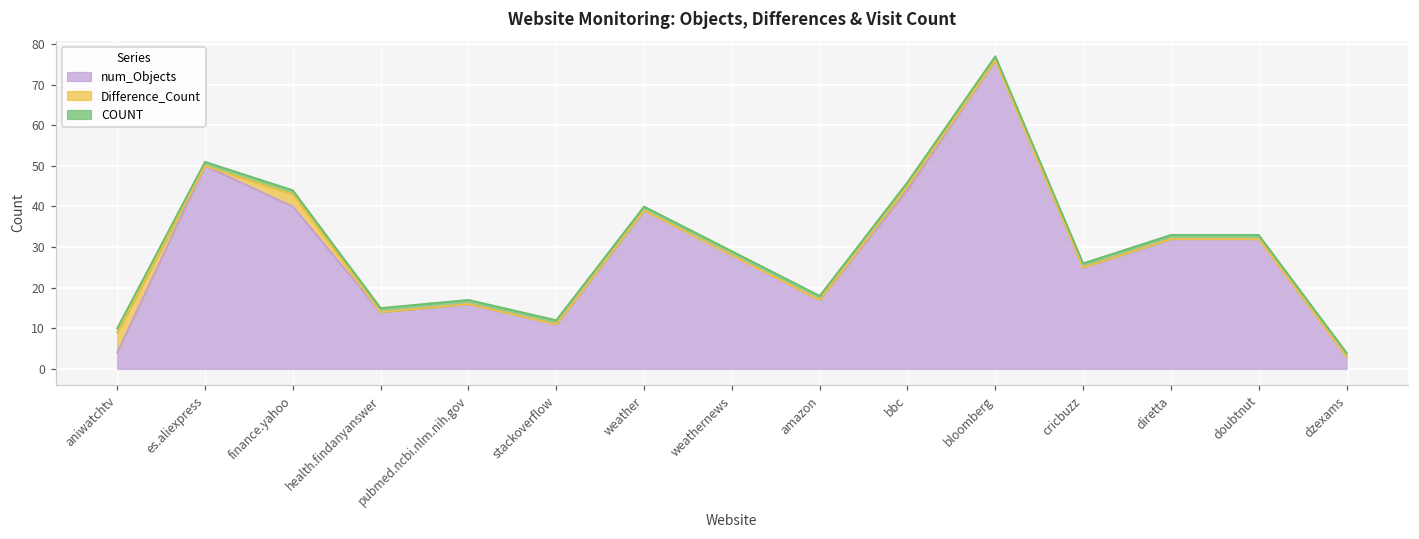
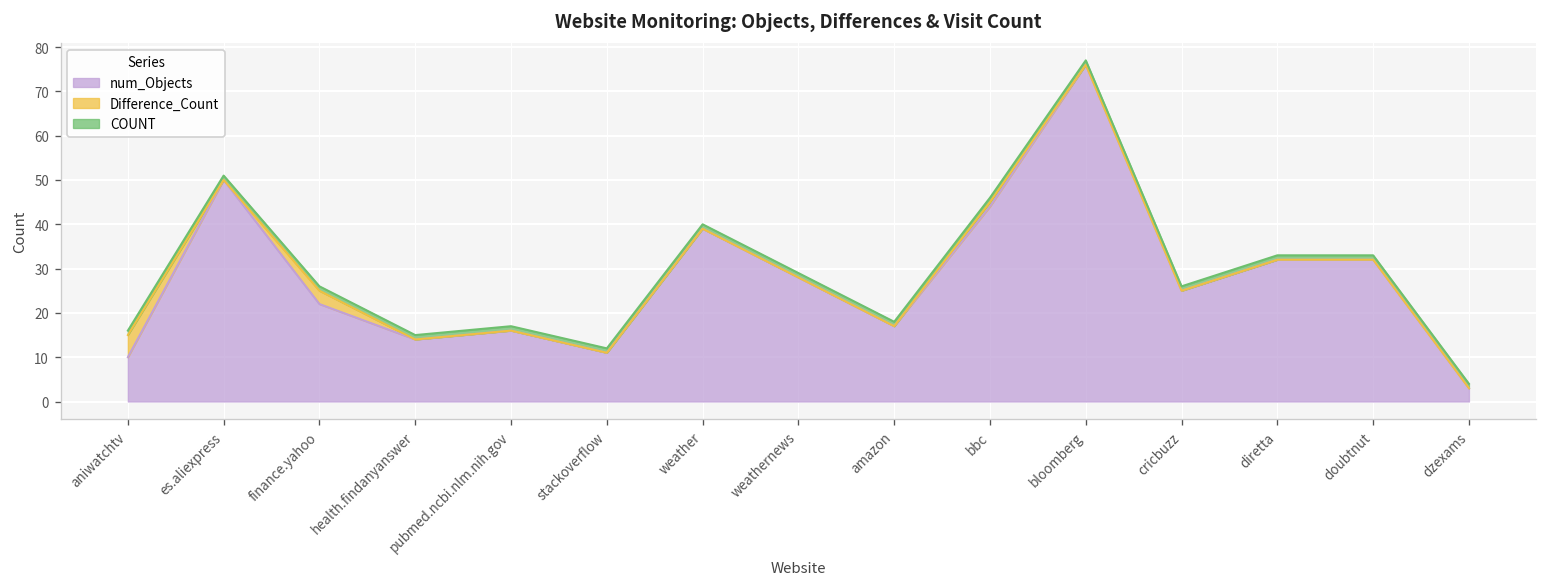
num_Objects, aniwatchtv: 4 -> 10
num_Objects, finance.yahoo: 40 -> 22
